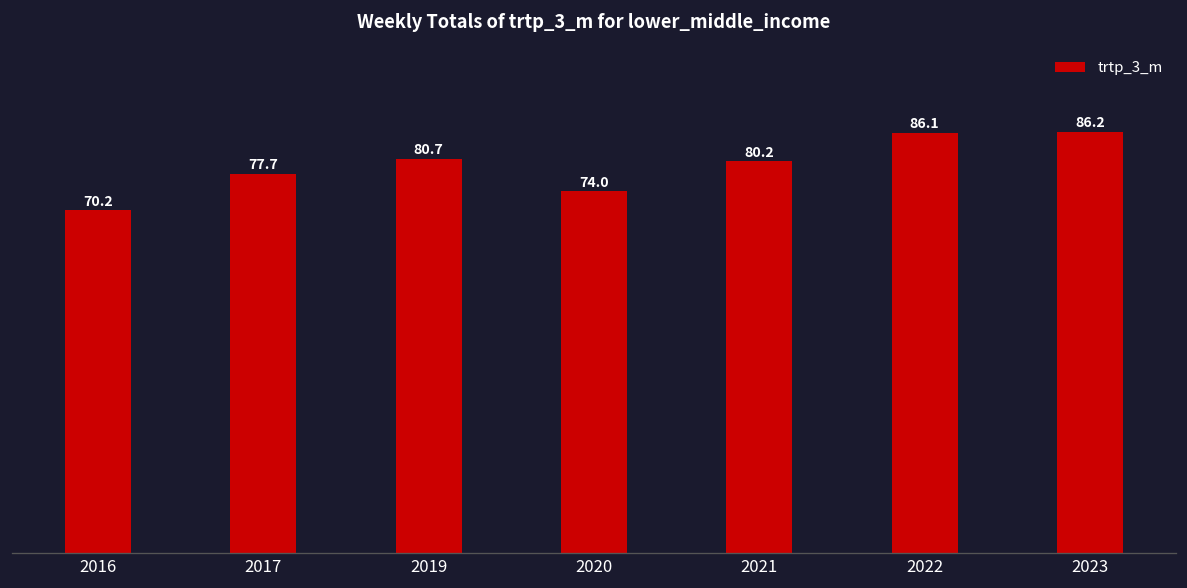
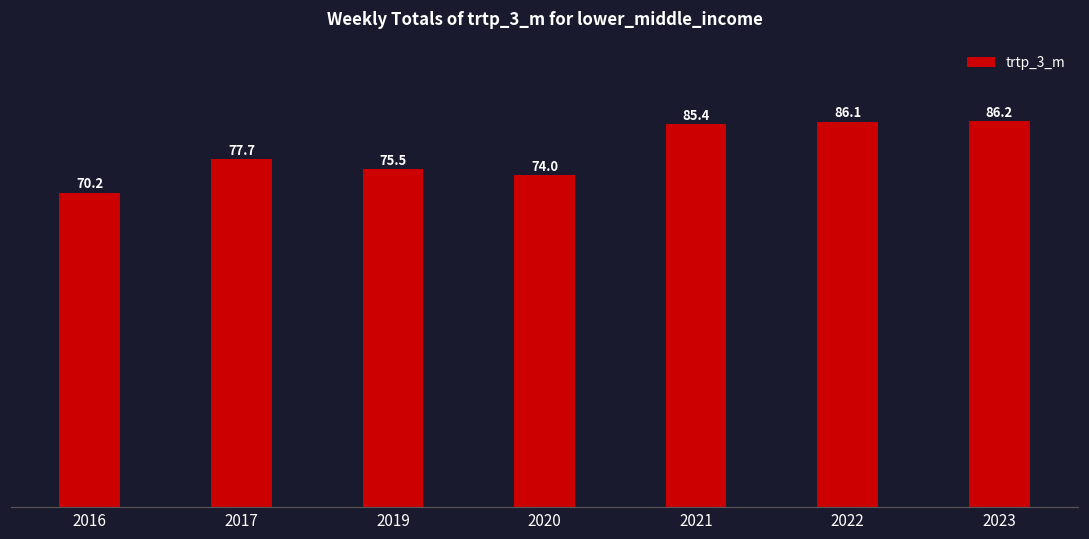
2019: 80.7 -> 75.5
2021: 80.2 -> 85.4
